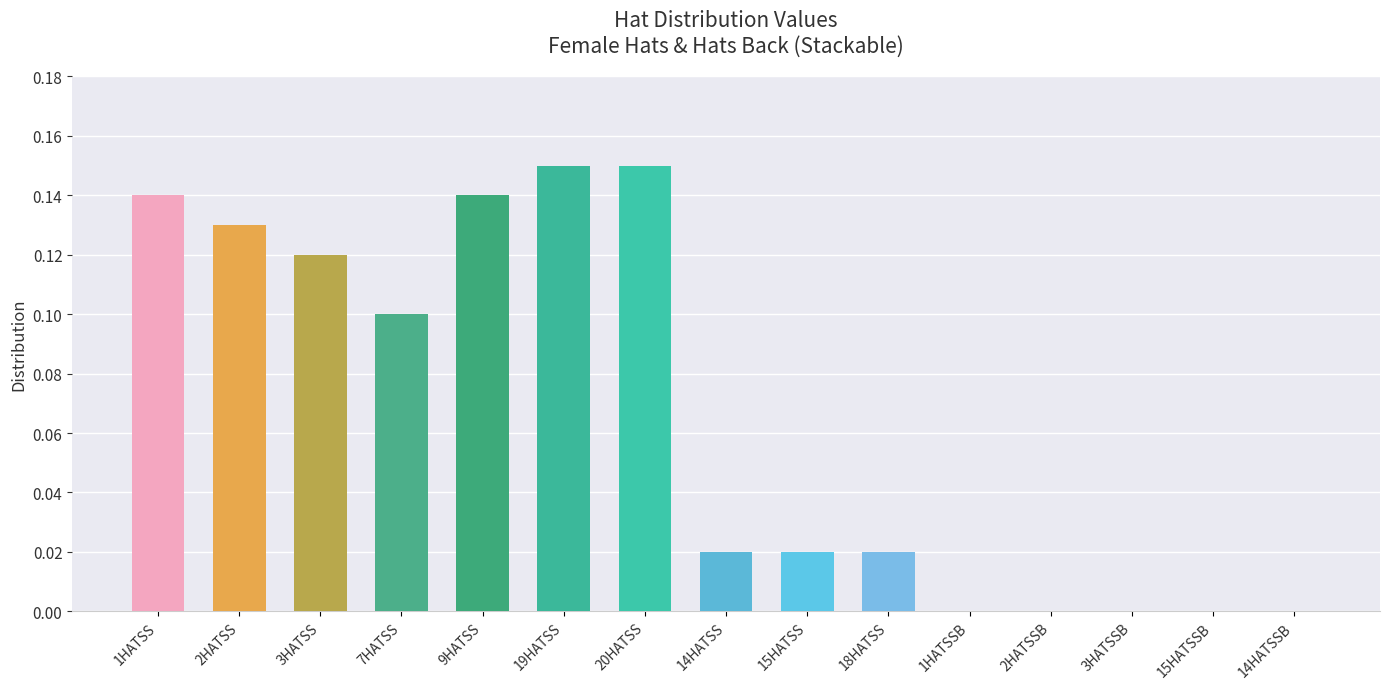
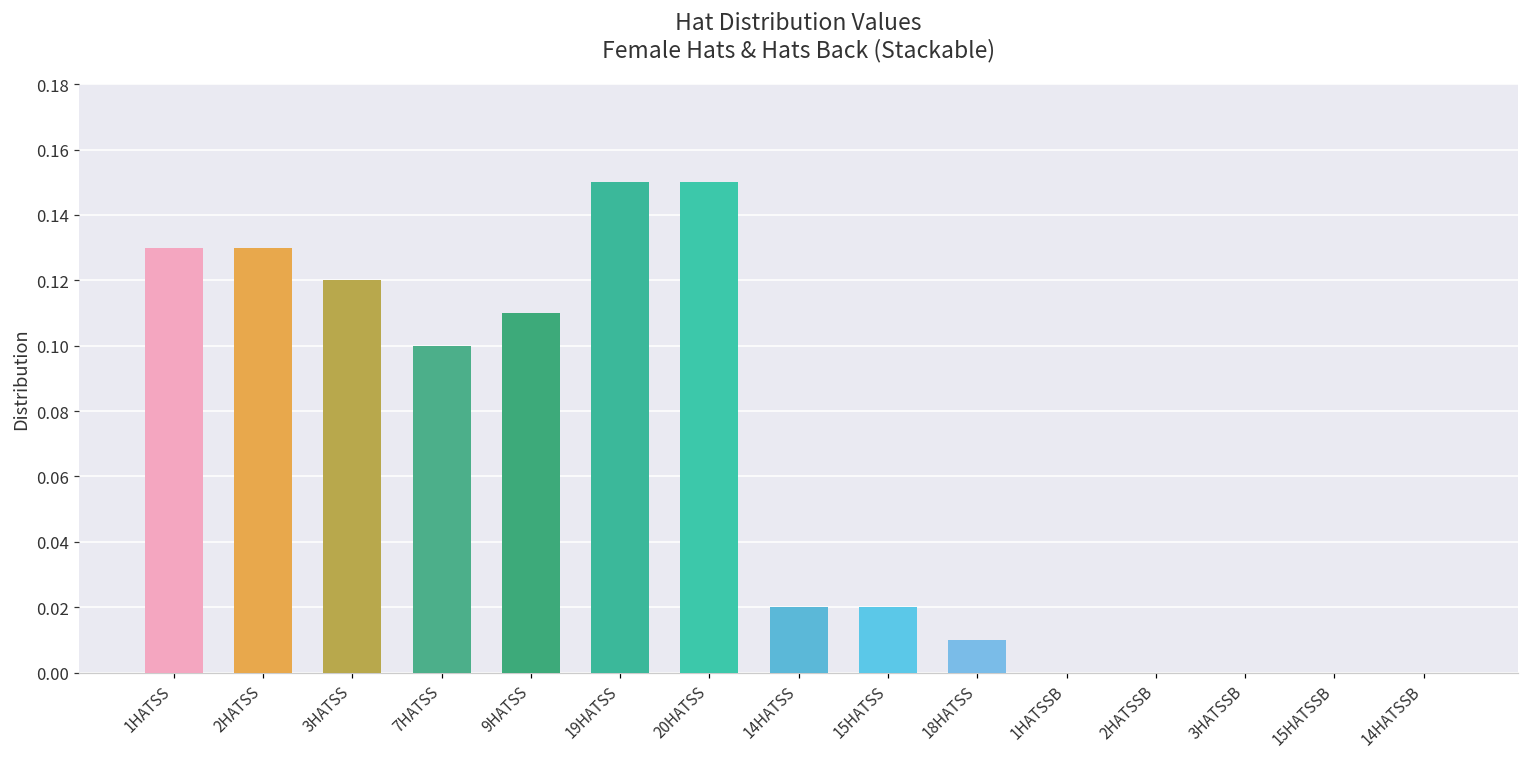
1HATSS: 0.14 -> 0.13
9HATSS: 0.14 -> 0.11
18HATSS: 0.02 -> 0.01
